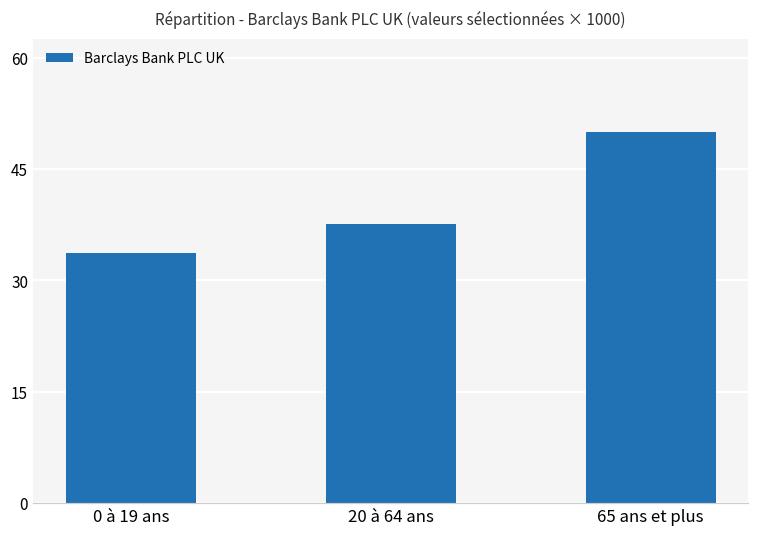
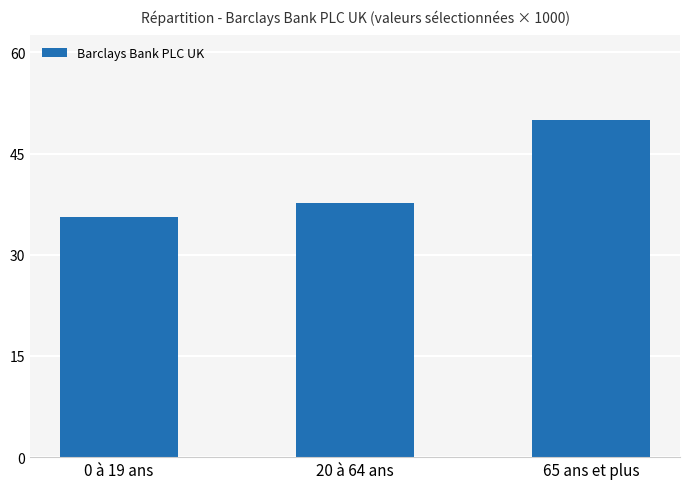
0 à 19 ans: 34 -> 36
